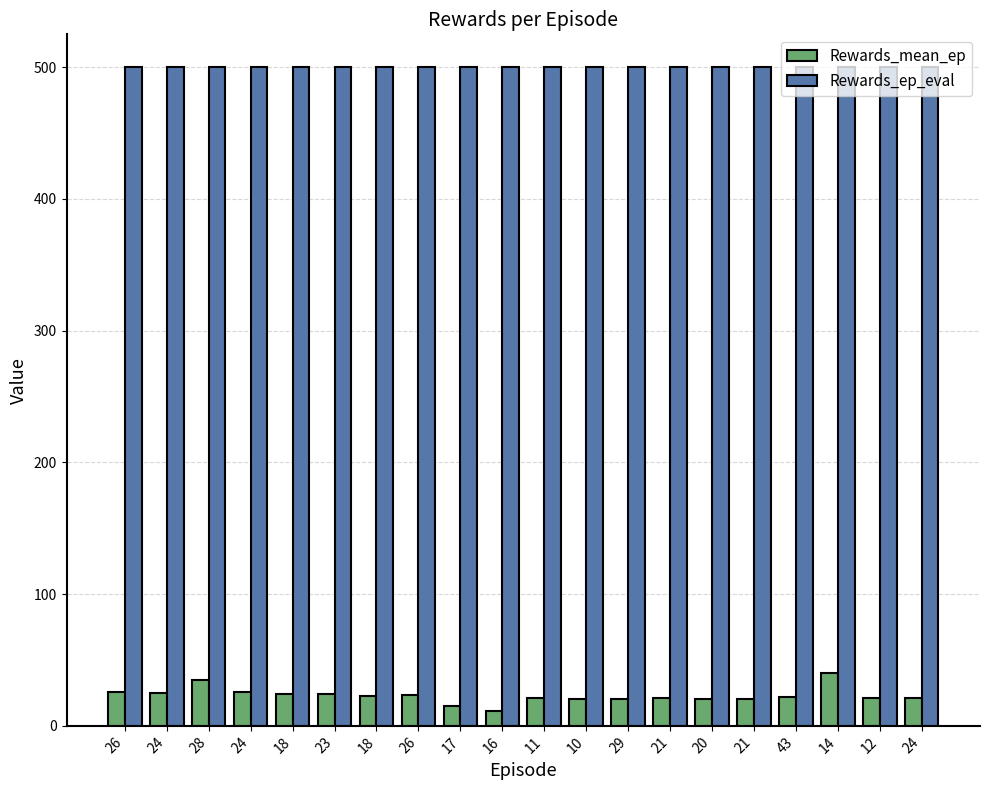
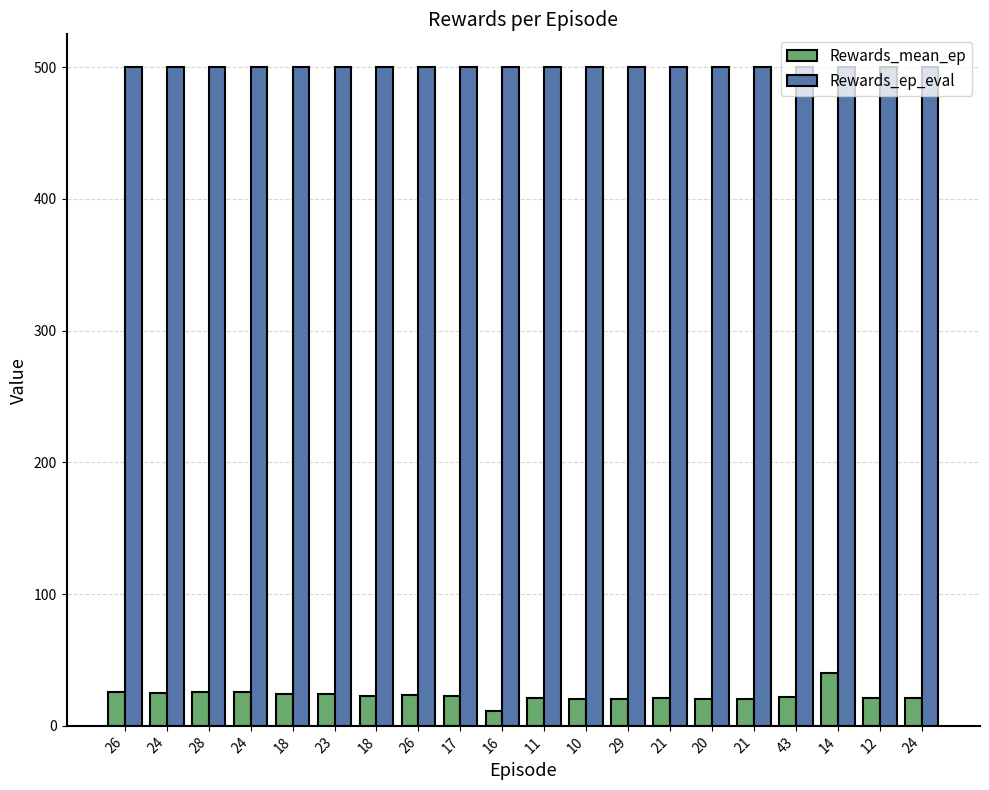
Rewards_mean_ep, 28: 35 -> 26
Rewards_mean_ep, 17: 15 -> 23
